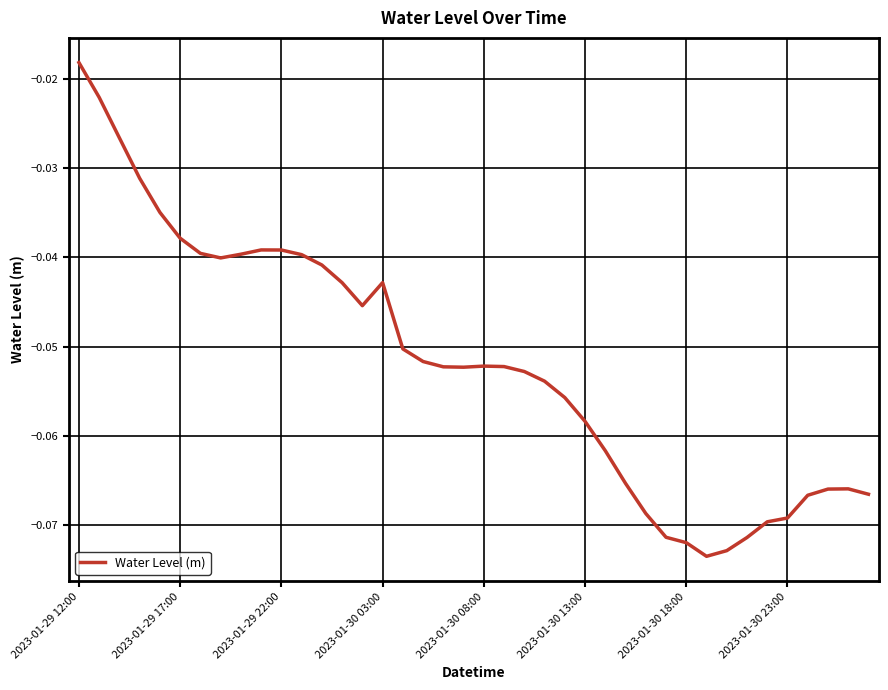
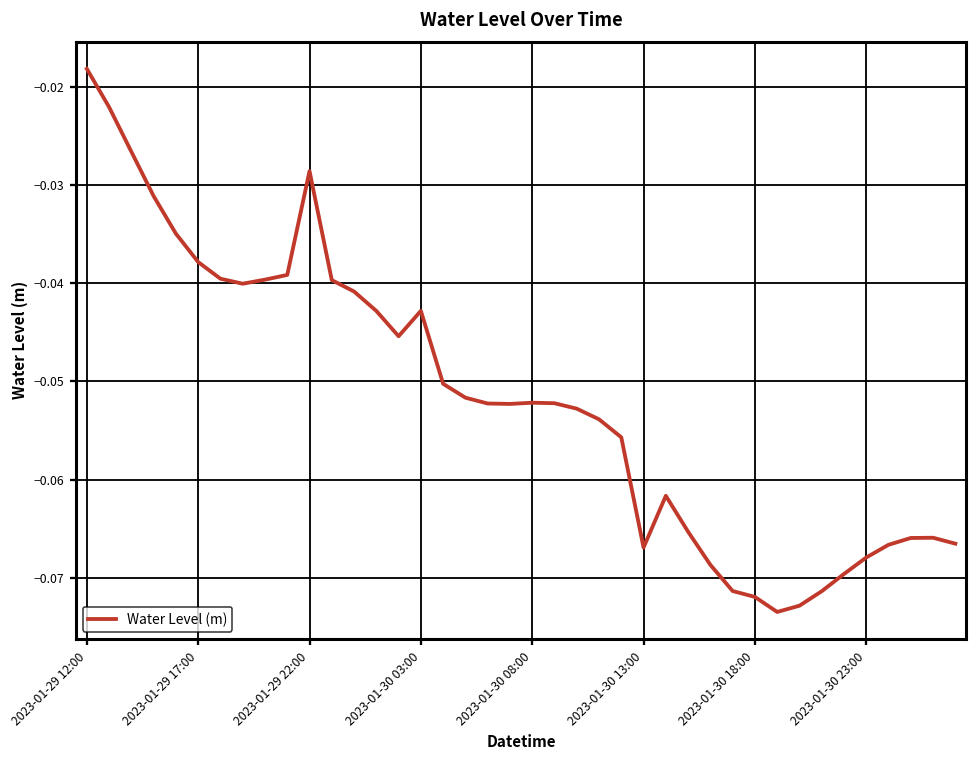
2023-01-29 22:00: -0.039 -> -0.029
2023-01-30 13:00: -0.058 -> -0.067
2023-01-30 23:00: -0.069 -> -0.068
